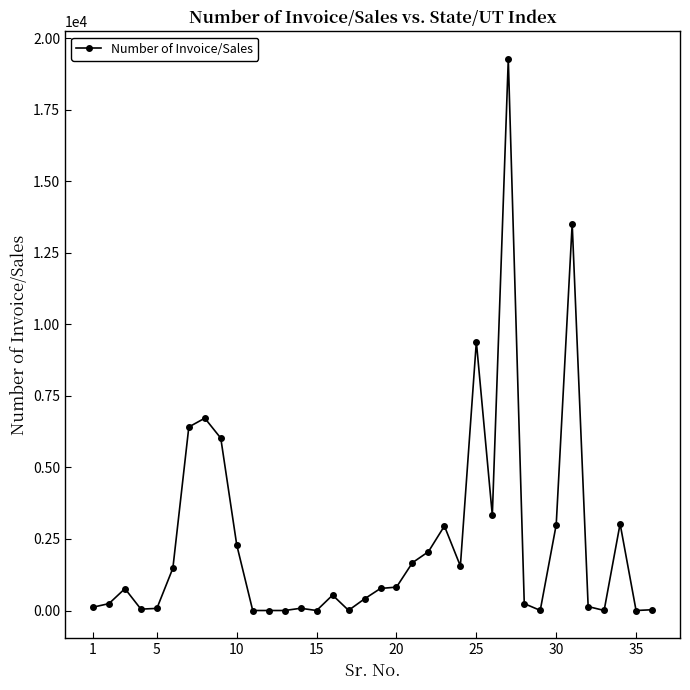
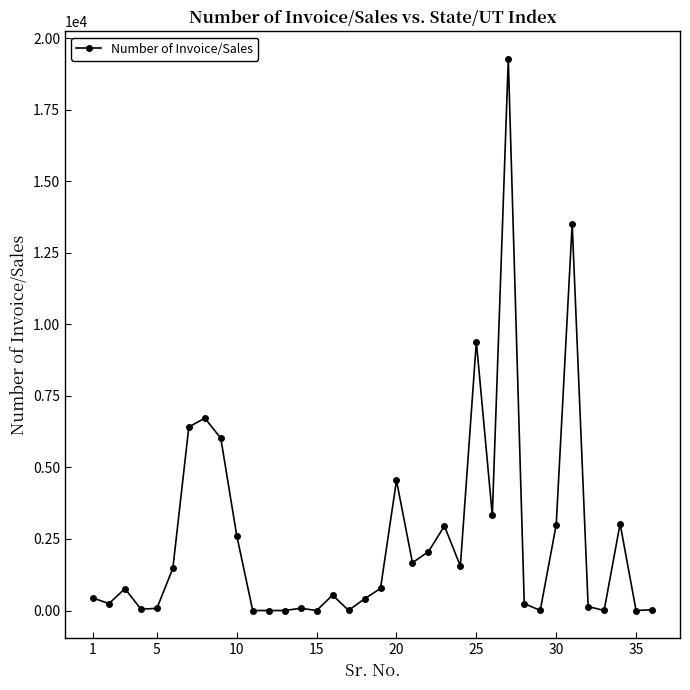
1: 100 -> 400
10: 2300 -> 2600
20: 800 -> 4500
